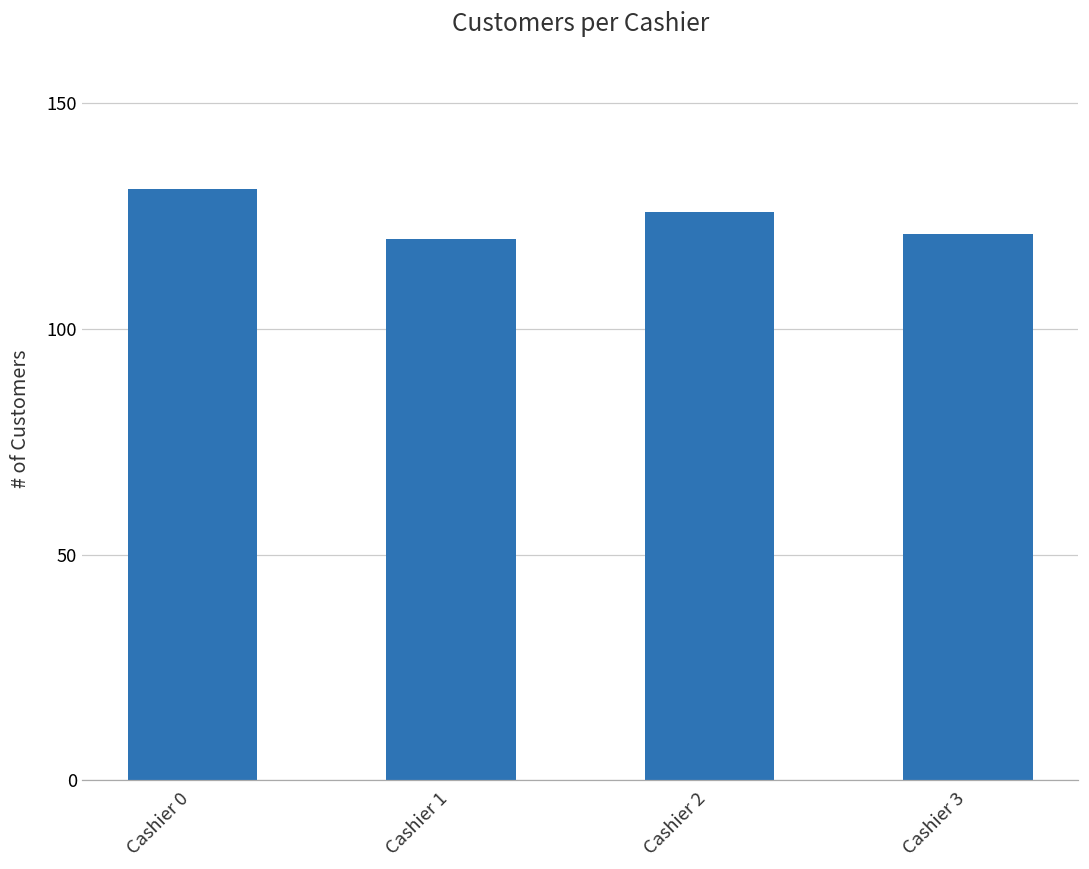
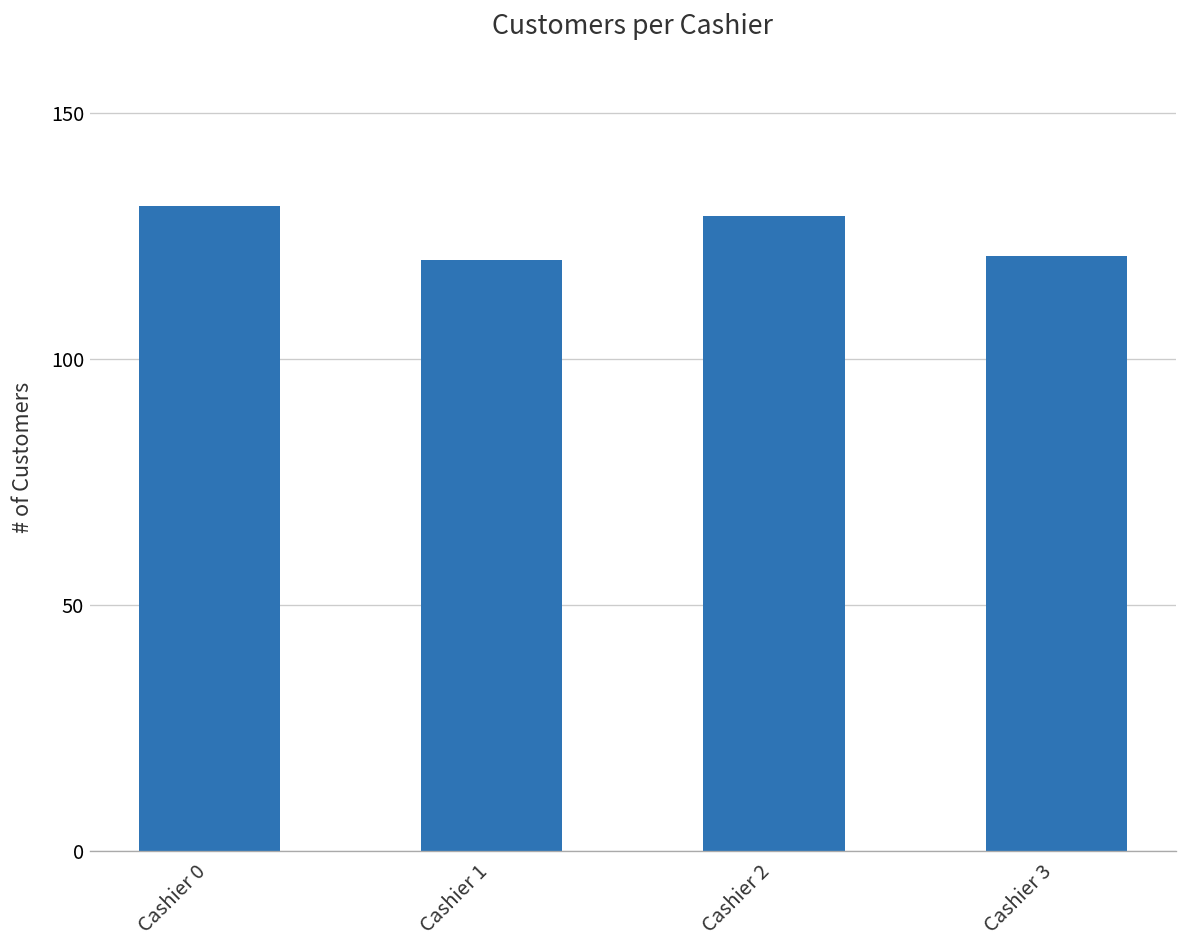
Cashier 2: 126 -> 129
